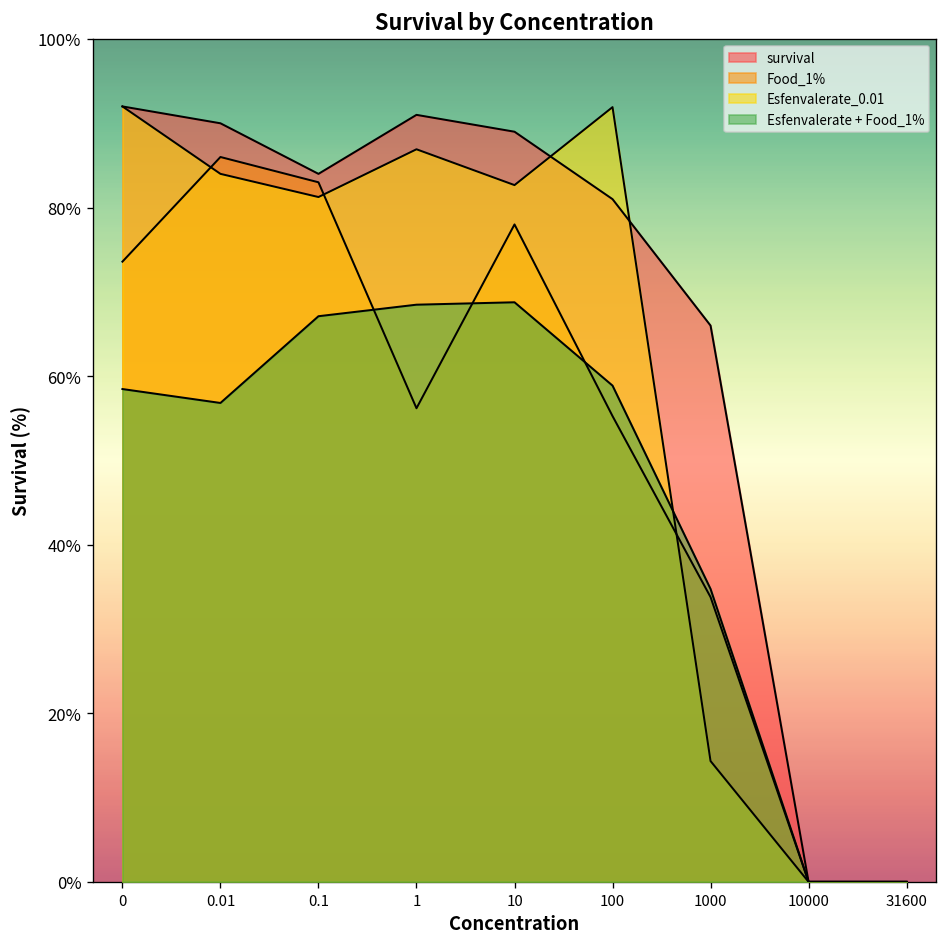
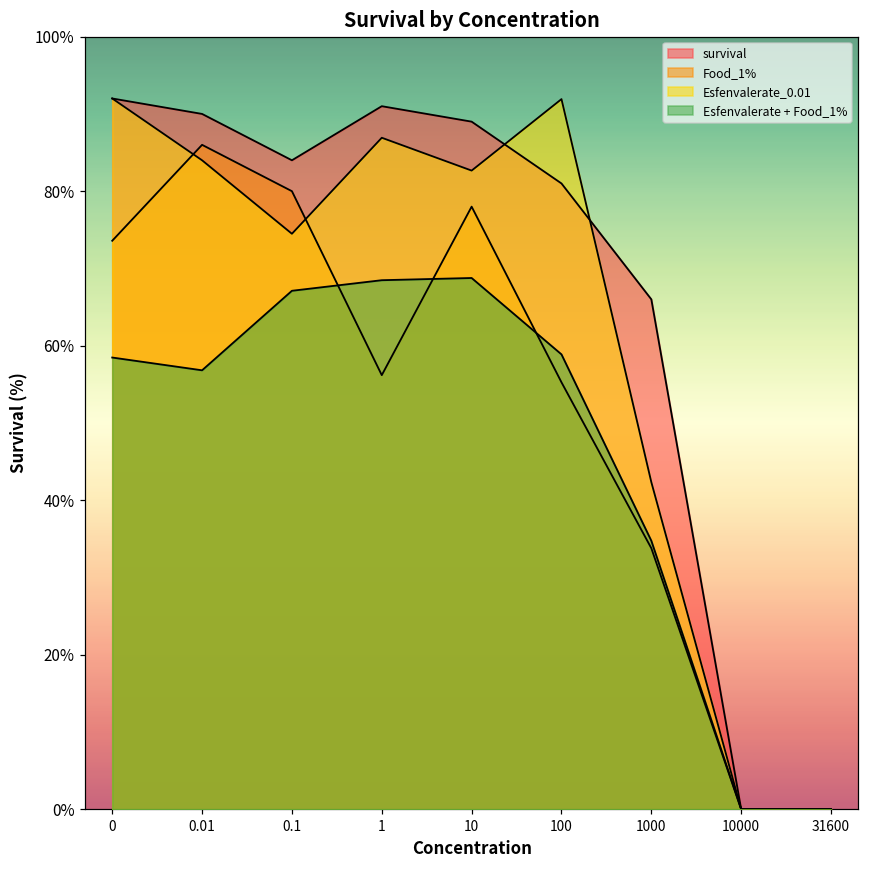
Food_1%, 0.1: 83% -> 80%
Esfenvalerate_0.01, 0.1: 81% -> 74%
Esfenvalerate_0.01, 1000: 14% -> 42%
